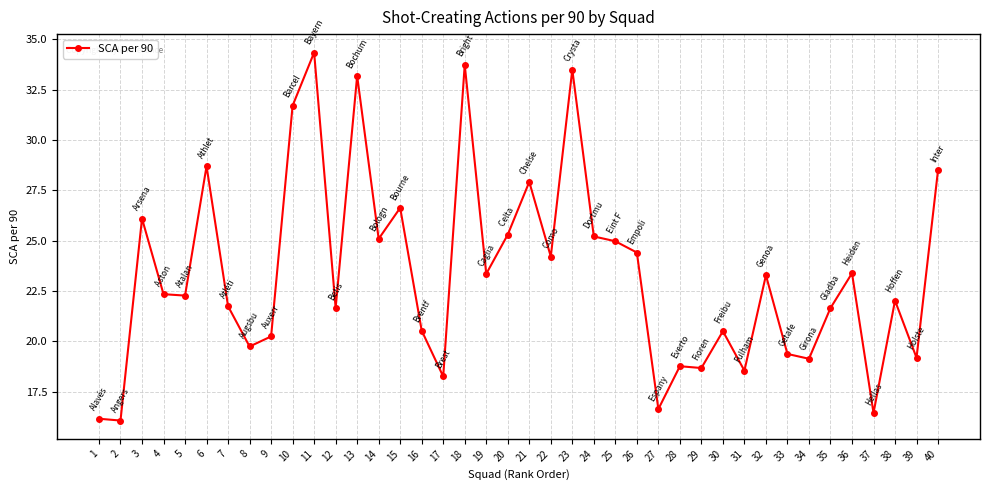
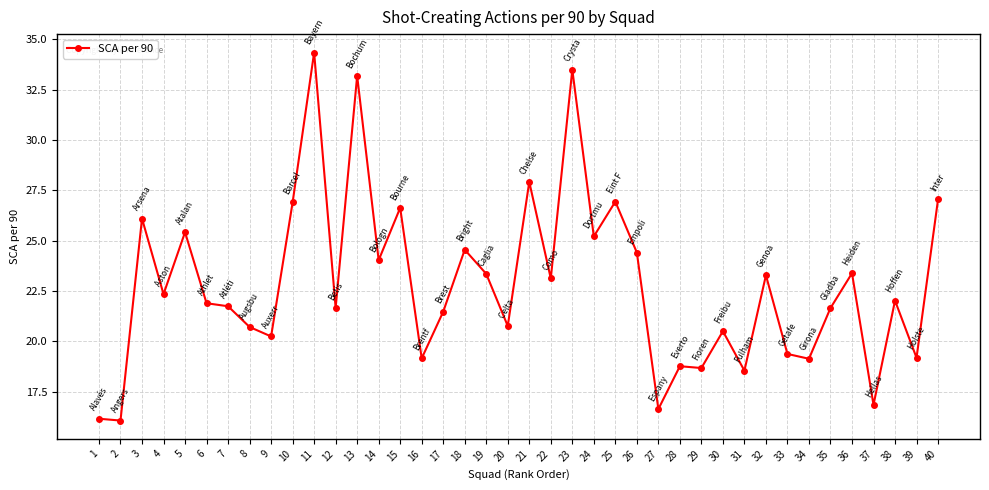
5: 22.3 -> 25.4
6: 28.7 -> 21.9
8: 19.7 -> 20.7
10: 31.7 -> 26.9
14: 25.1 -> 24.0
16: 20.5 -> 19.2
17: 18.3 -> 21.5
18: 33.7 -> 24.6
20: 25.3 -> 20.8
22: 24.2 -> 23.1
25: 25.0 -> 26.9
37: 16.4 -> 16.8
40: 28.5 -> 27.1
